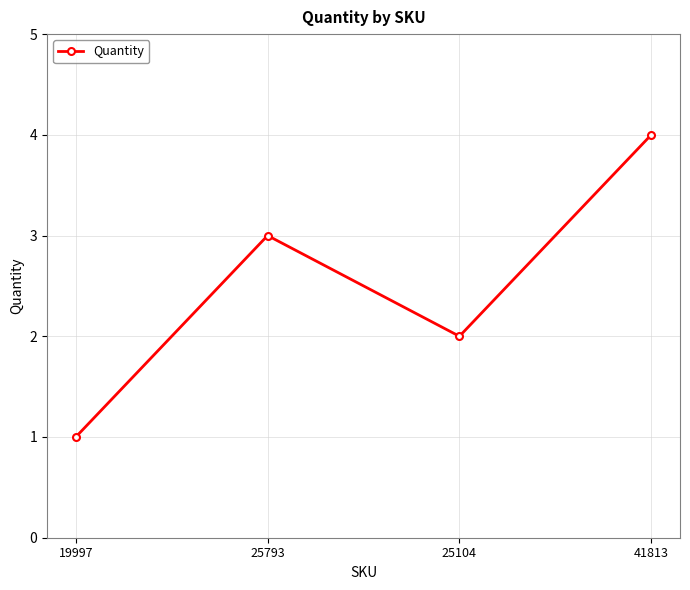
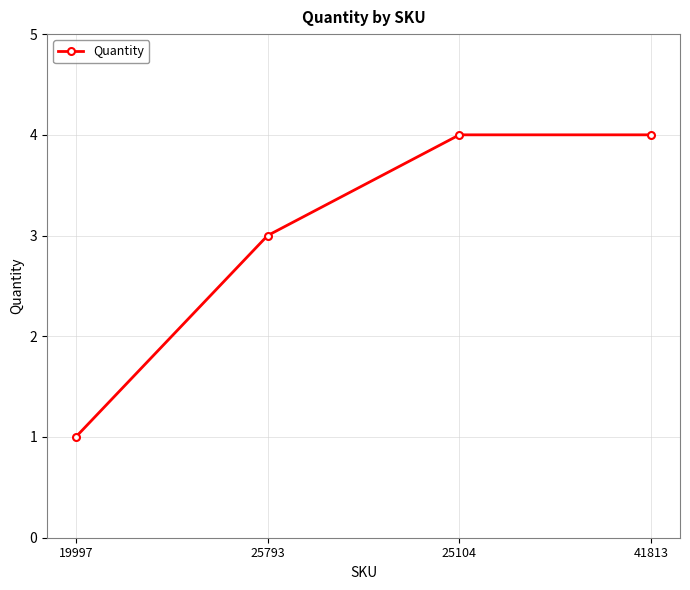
25104: 2 -> 4
